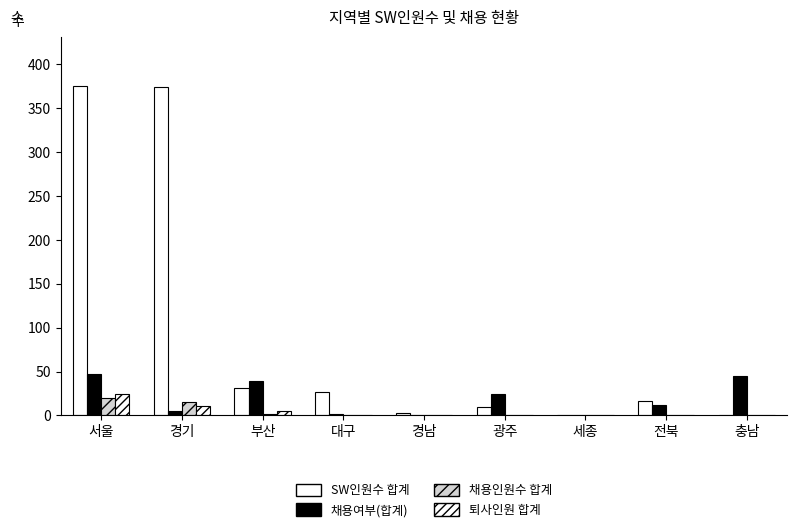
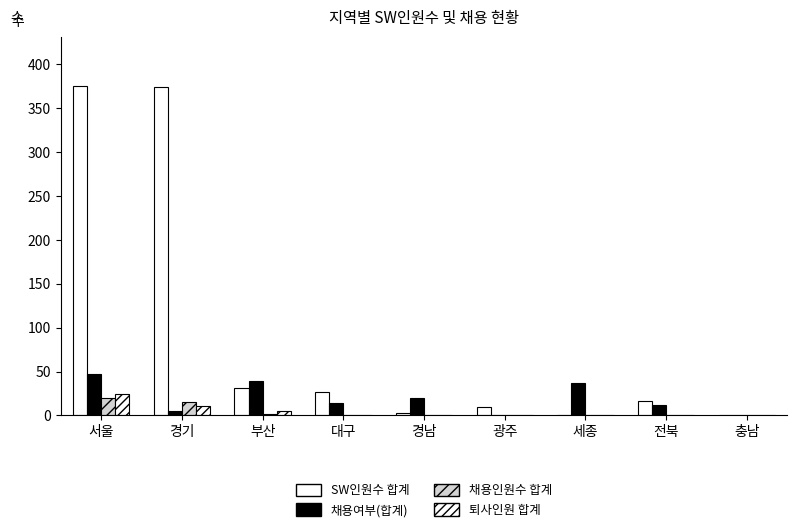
채용여부(합계), 대구: 0 -> 10
채용여부(합계), 경남: 0 -> 20
채용여부(합계), 광주: 20 -> 0
채용여부(합계), 세종: 0 -> 40
채용여부(합계), 충남: 50 -> 0
